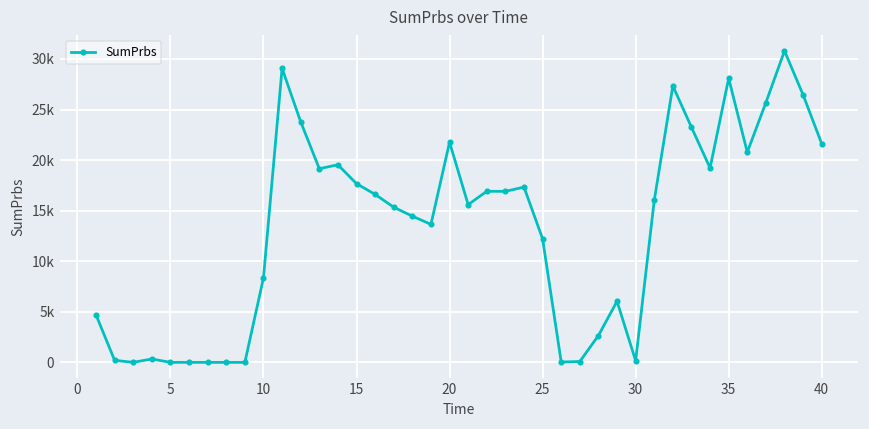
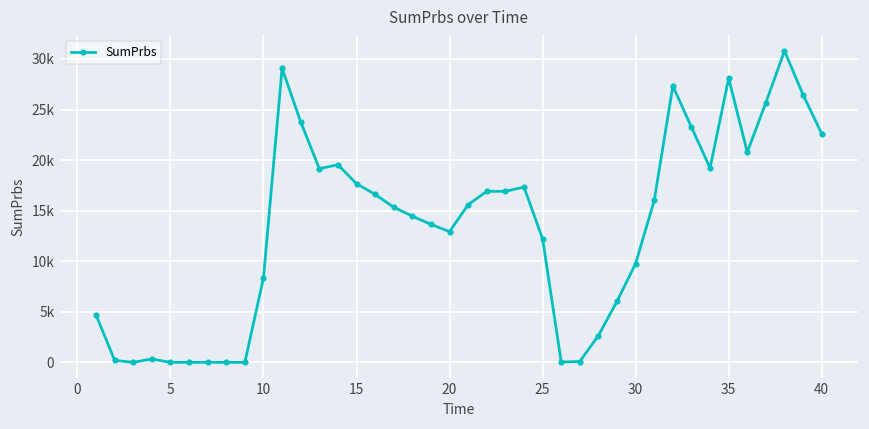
20: 22000 -> 13000
30: 0 -> 10000
40: 22000 -> 23000
